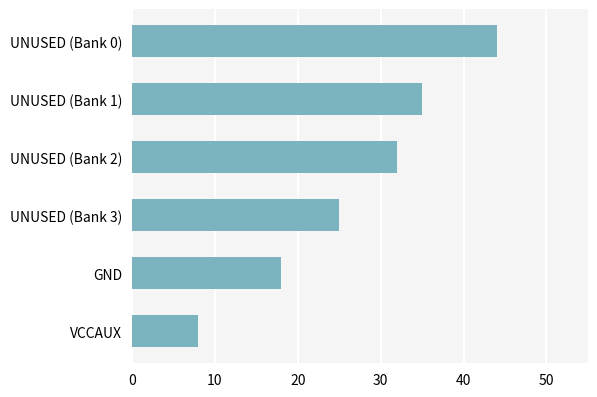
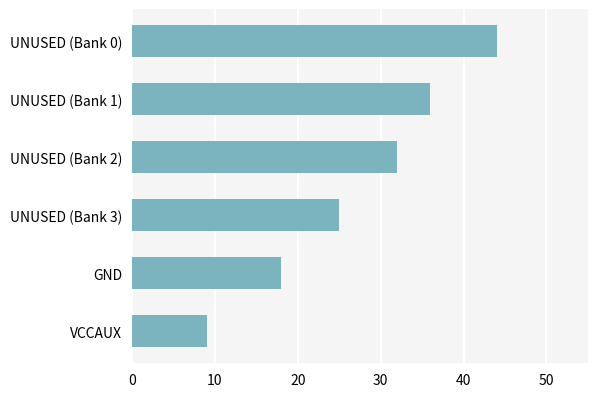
UNUSED (Bank 1): 35 -> 36
VCCAUX: 8 -> 9
